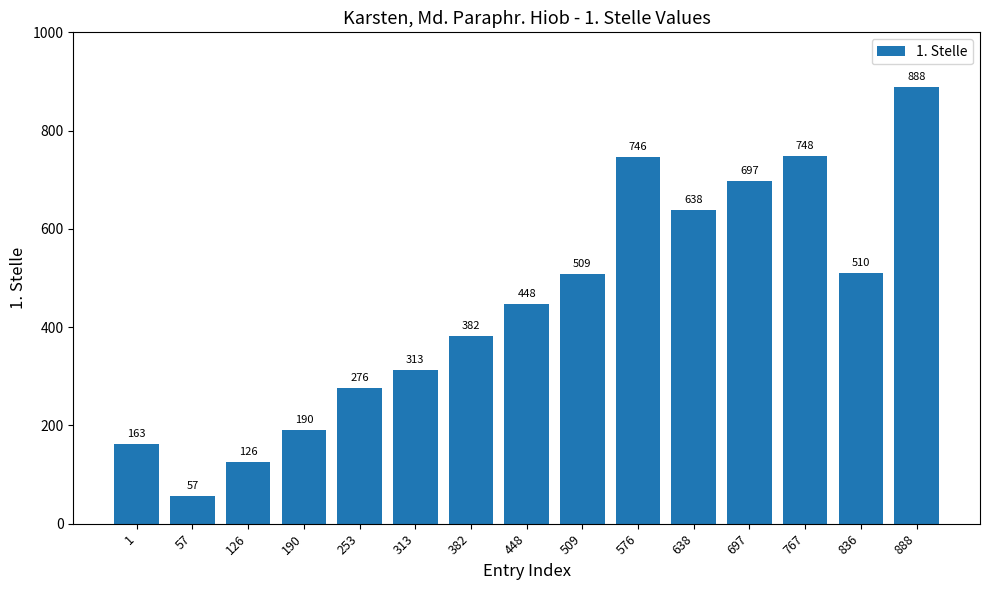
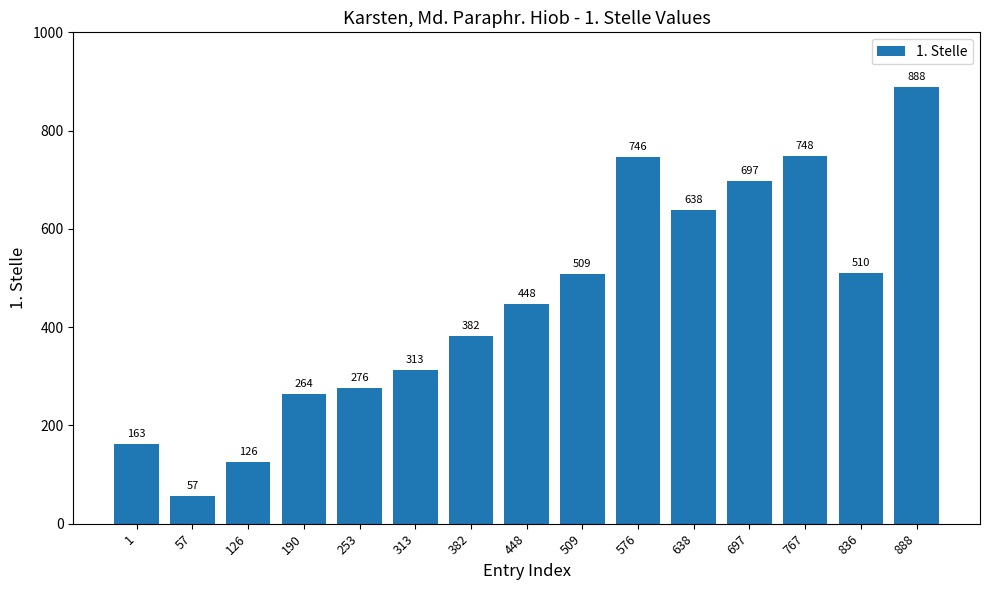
190: 190 -> 264
